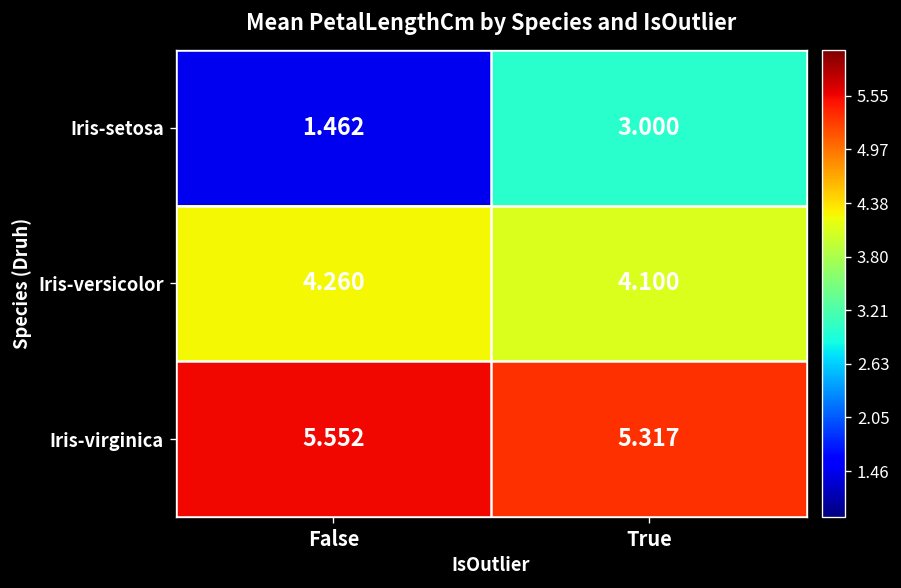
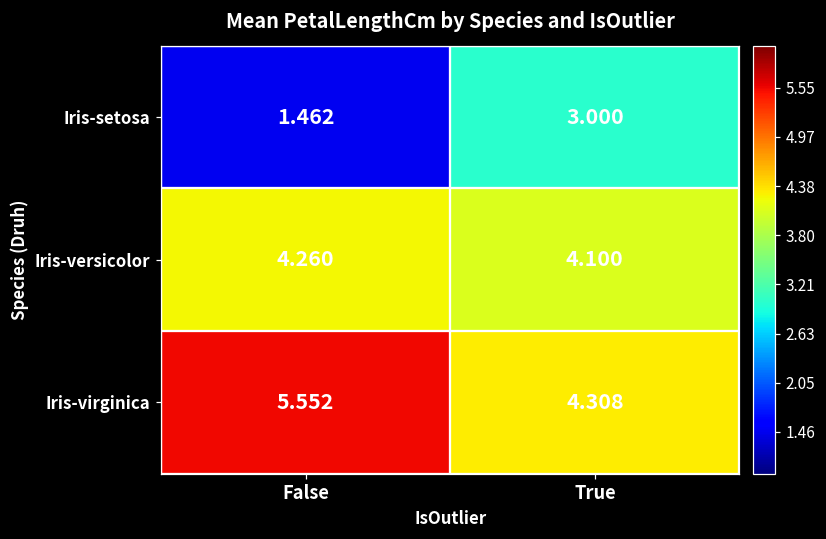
Iris-virginica, True: 5.317 -> 4.308
